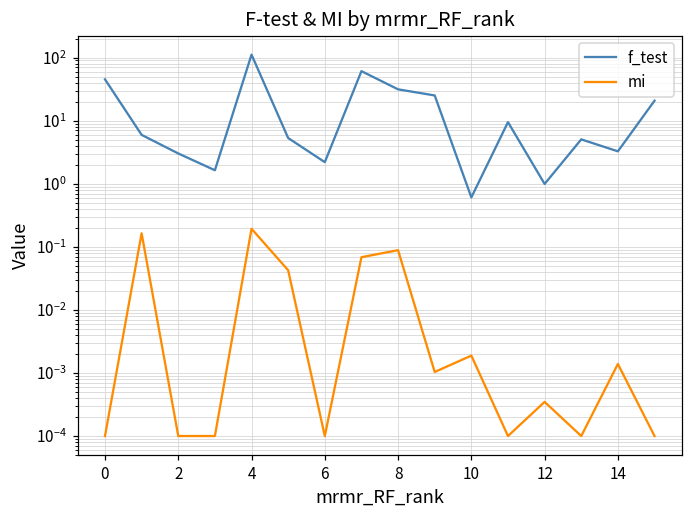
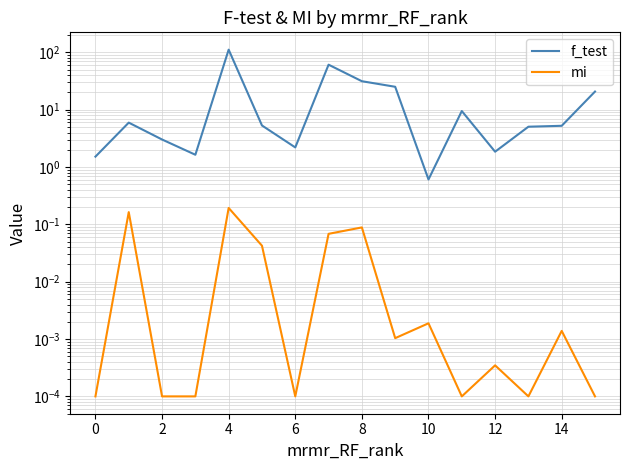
f_test, 0: 50 -> 1.5
f_test, 12: 1.0 -> 1.9
f_test, 14: 3 -> 5
